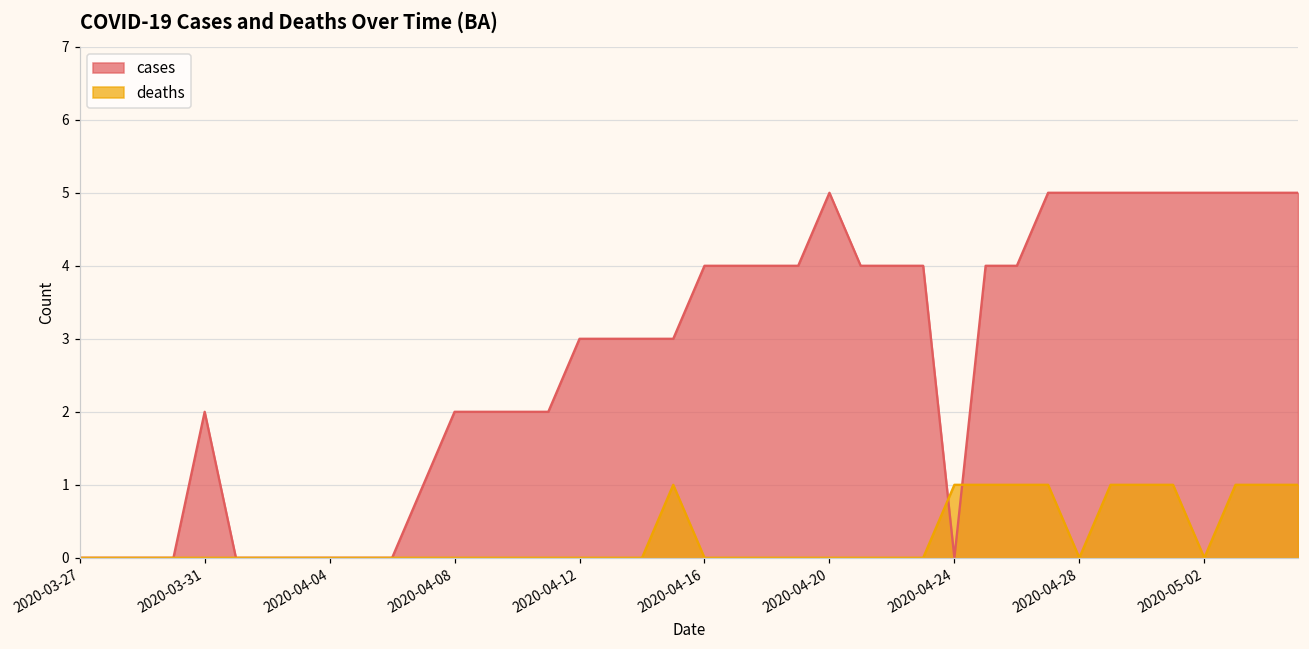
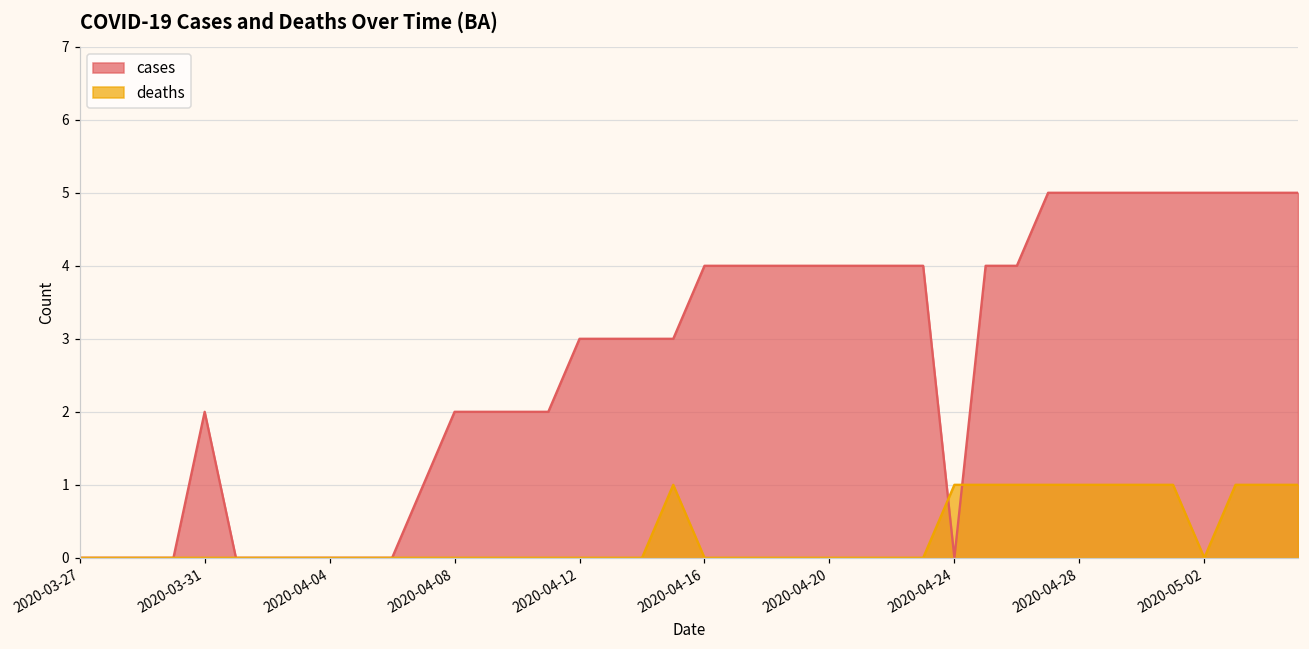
cases, 2020-04-20: 5 -> 4
deaths, 2020-04-28: 0 -> 1
